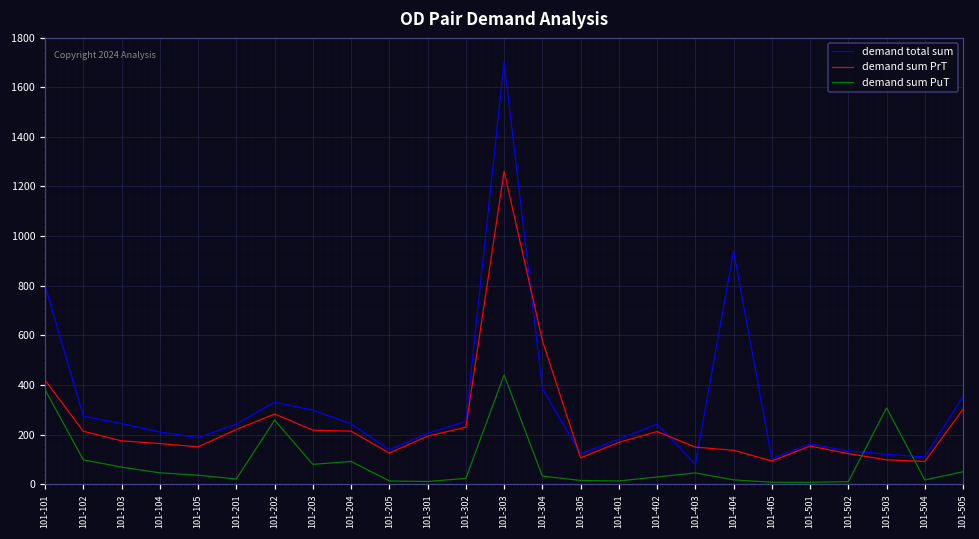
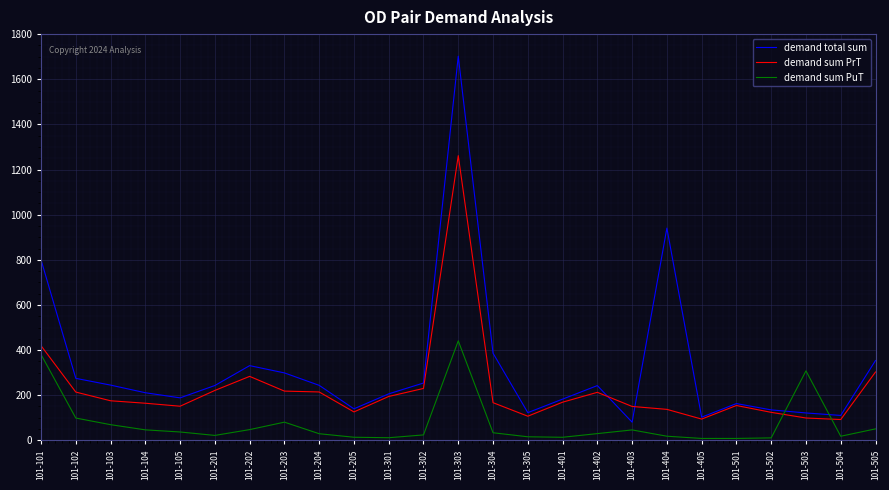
demand sum PuT, 101-202: 260 -> 50
demand sum PuT, 101-204: 90 -> 30
demand sum PrT, 101-304: 580 -> 170
